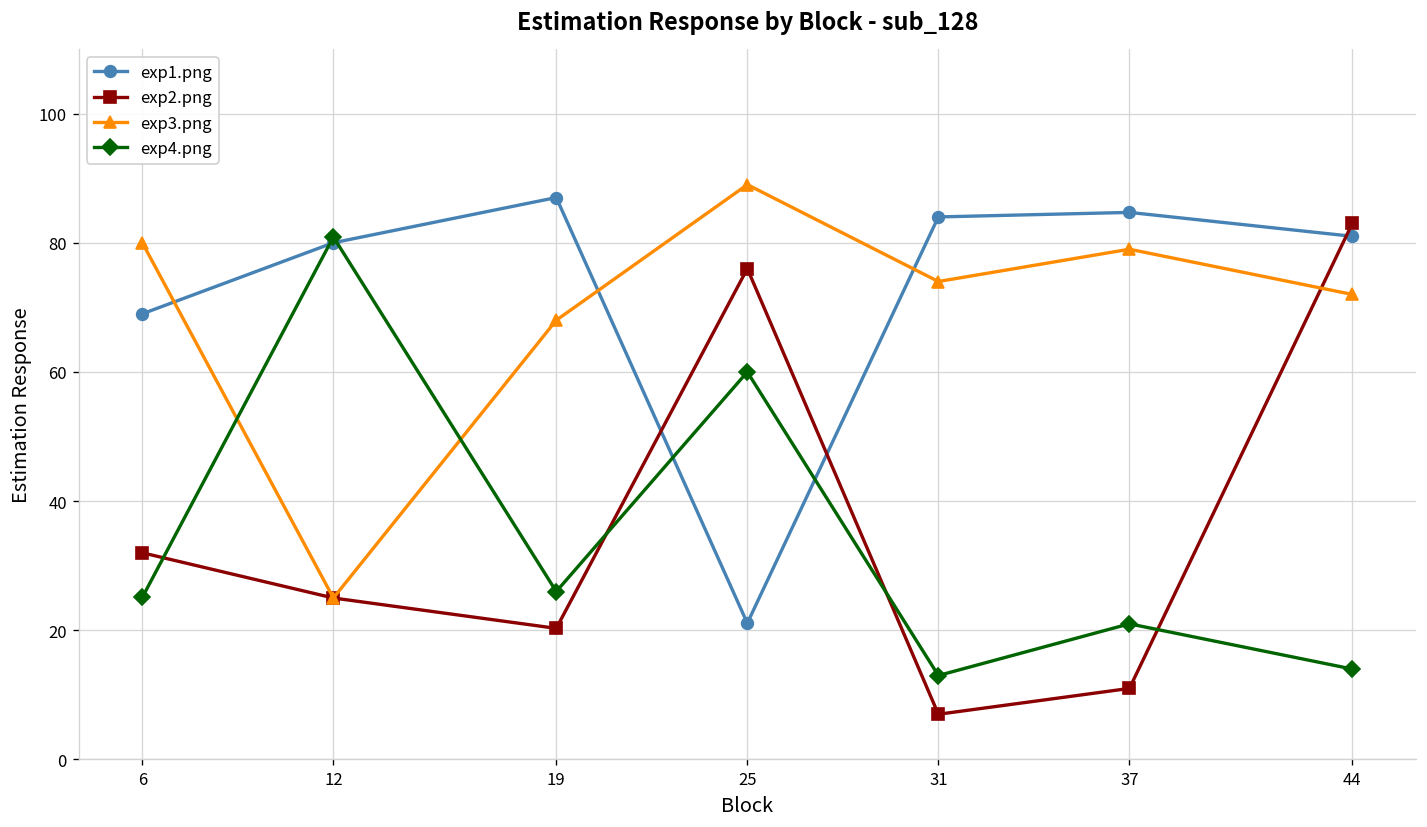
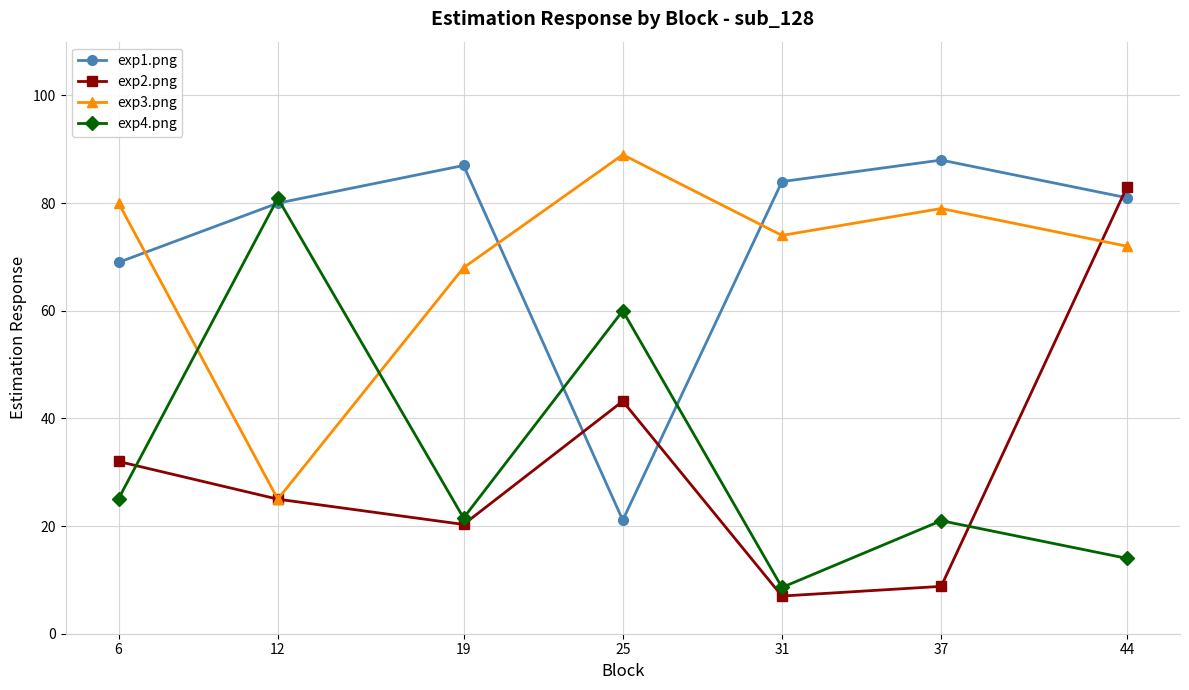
exp4.png, 19: 26 -> 22
exp2.png, 25: 76 -> 43
exp4.png, 31: 13 -> 9
exp1.png, 37: 85 -> 88
exp2.png, 37: 11 -> 9
